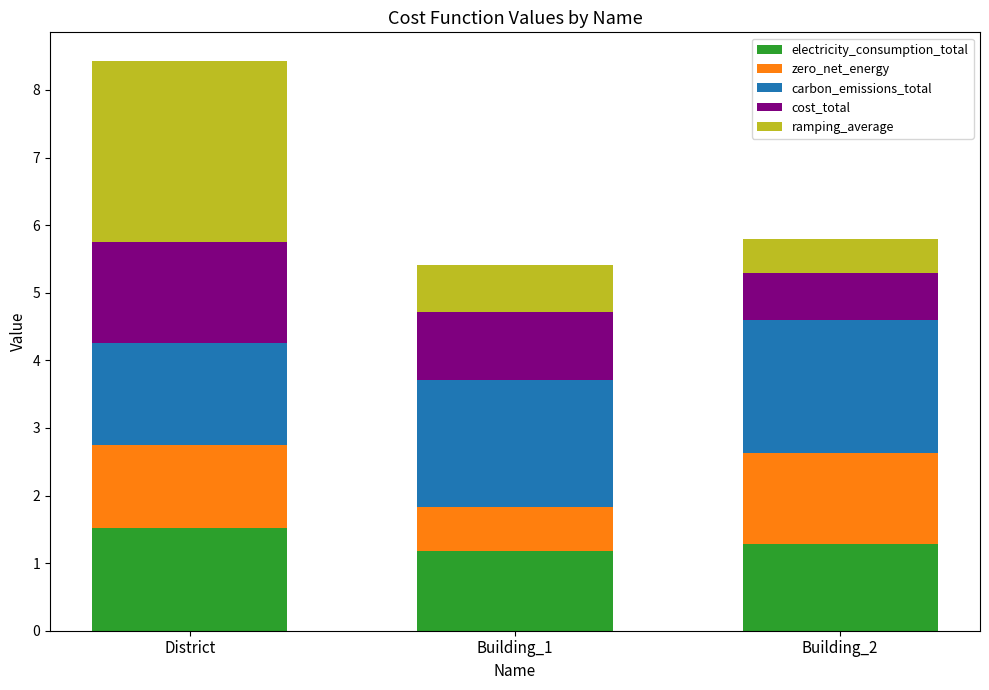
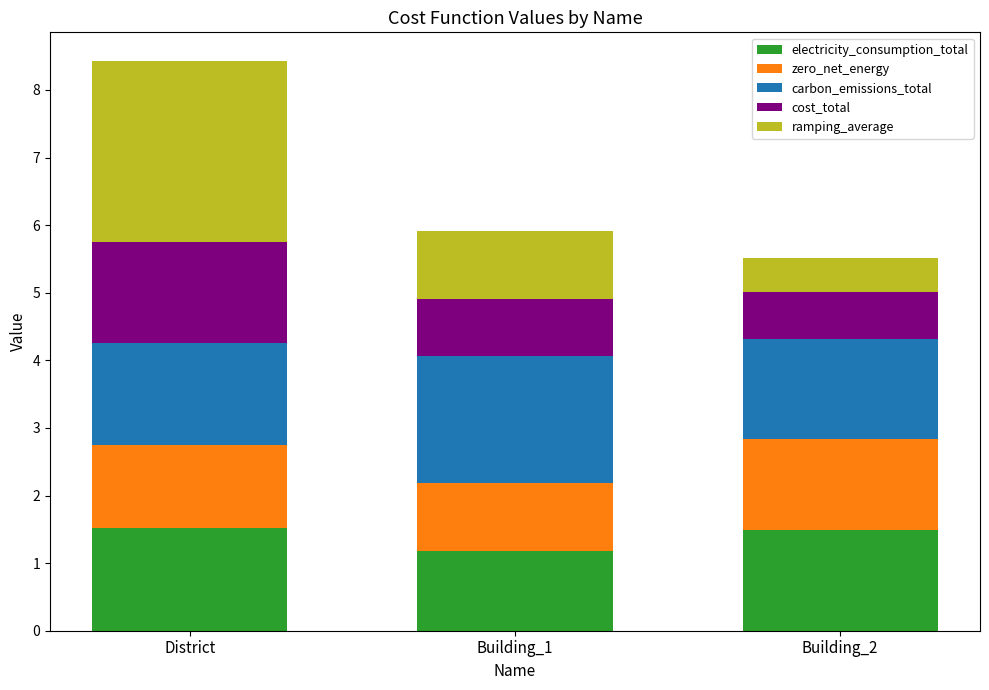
zero_net_energy, Building_1: 0.7 -> 1.0
cost_total, Building_1: 1.0 -> 0.9
ramping_average, Building_1: 0.7 -> 1.0
electricity_consumption_total, Building_2: 1.3 -> 1.5
carbon_emissions_total, Building_2: 2.0 -> 1.5
